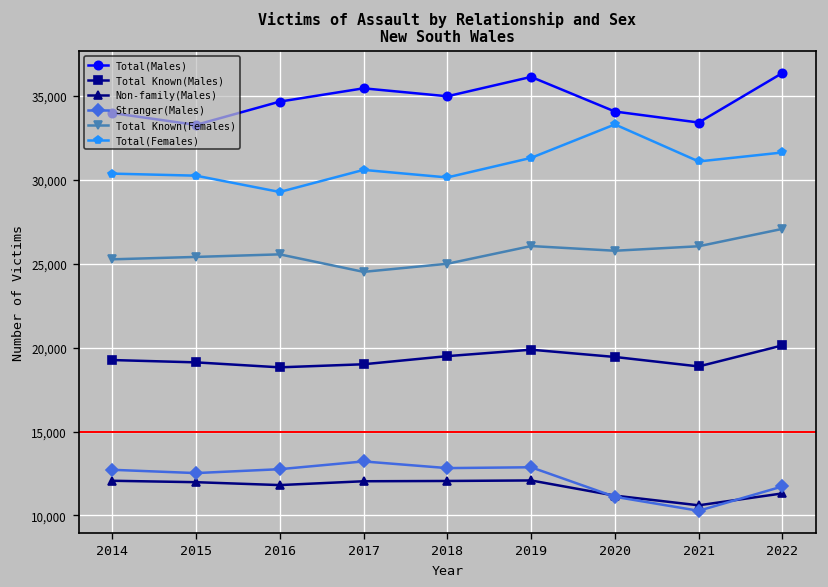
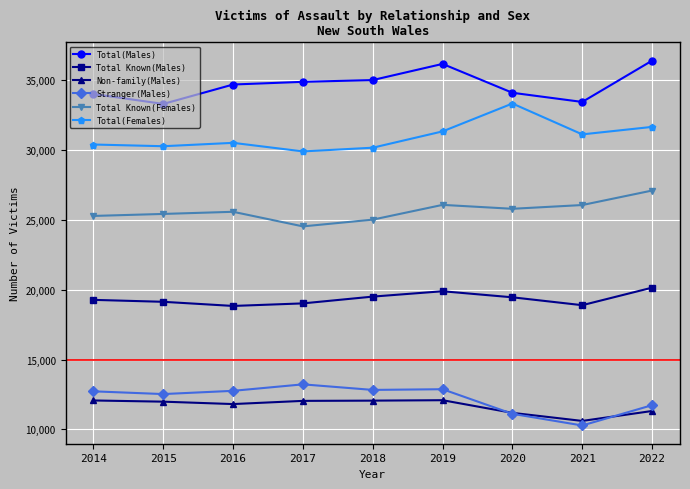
Total(Females), 2016: 29,300 -> 30,500
Total(Males), 2017: 35,500 -> 34,900
Total(Females), 2017: 30,600 -> 29,900
